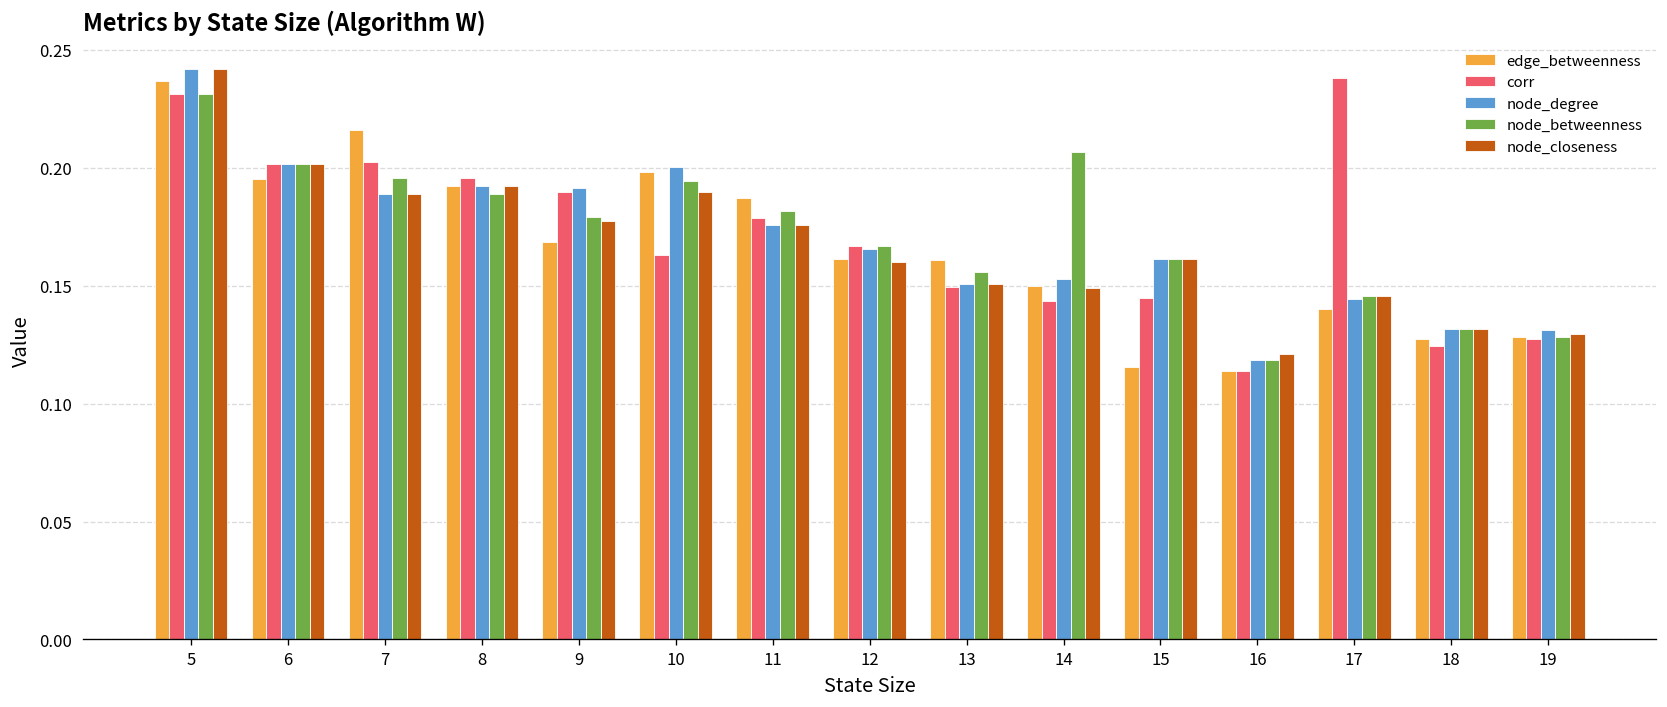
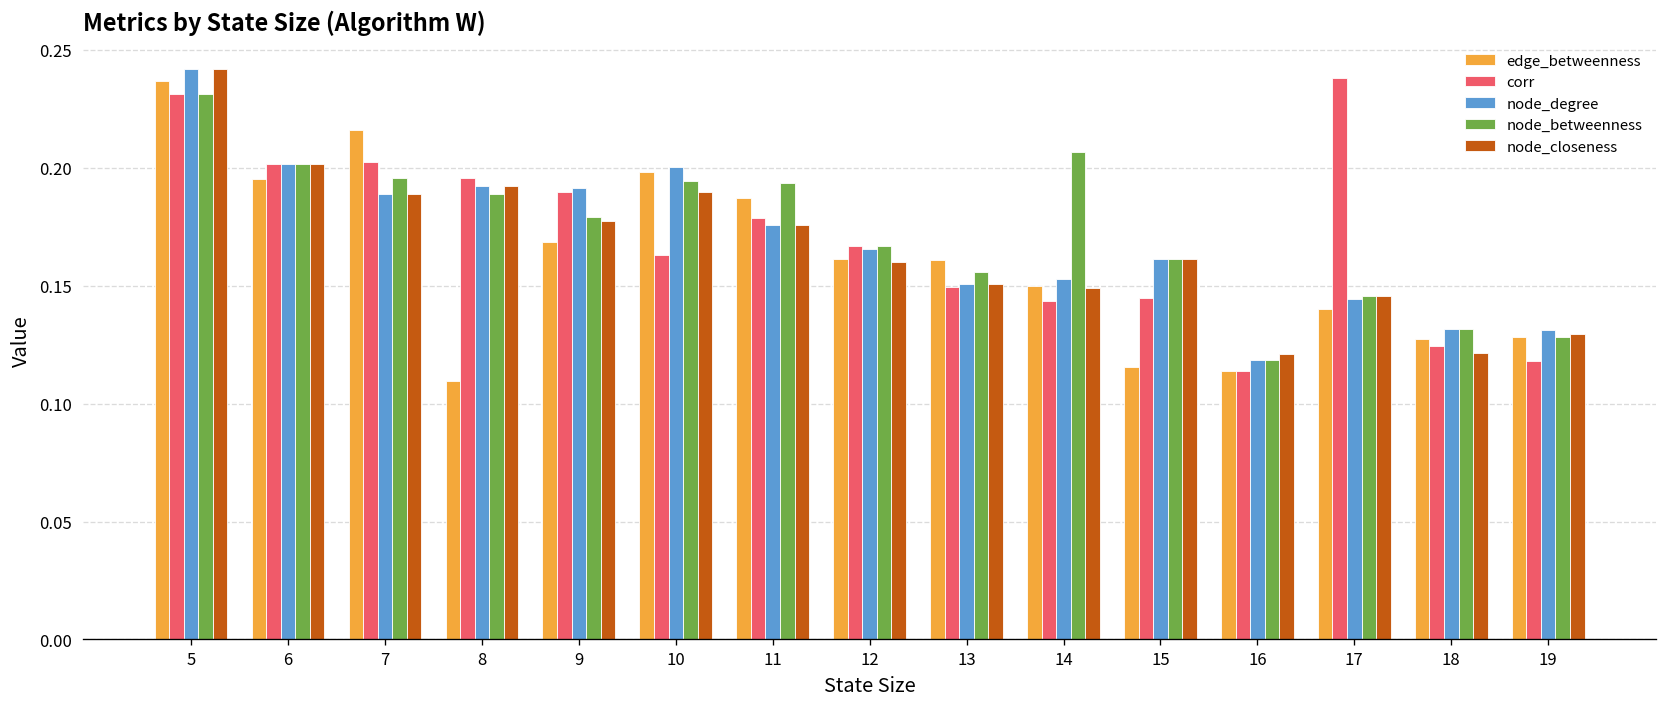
edge_betweenness, 8: 0.192 -> 0.110
node_betweenness, 11: 0.181 -> 0.193
node_closeness, 18: 0.132 -> 0.121
corr, 19: 0.128 -> 0.118
